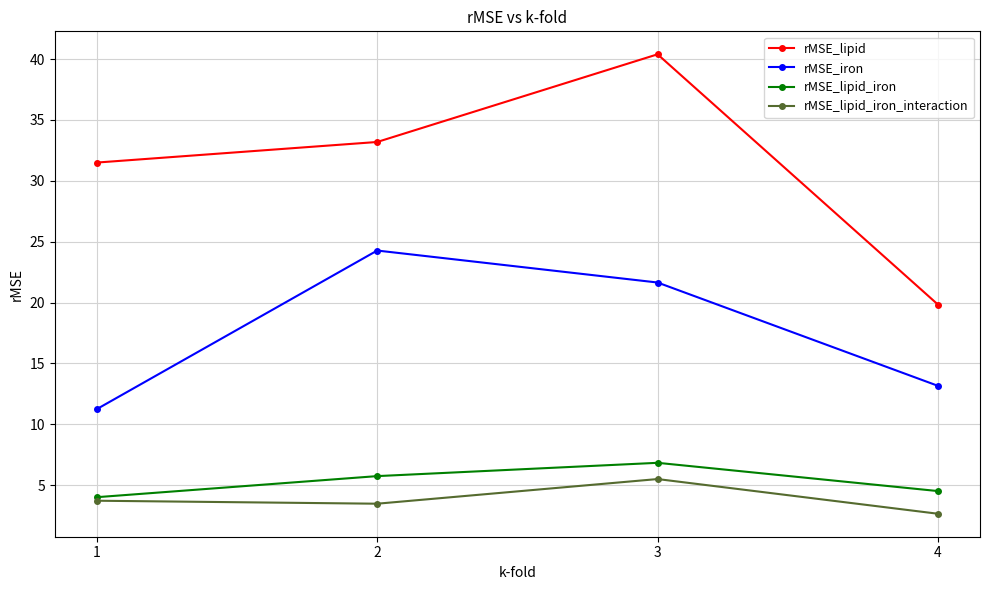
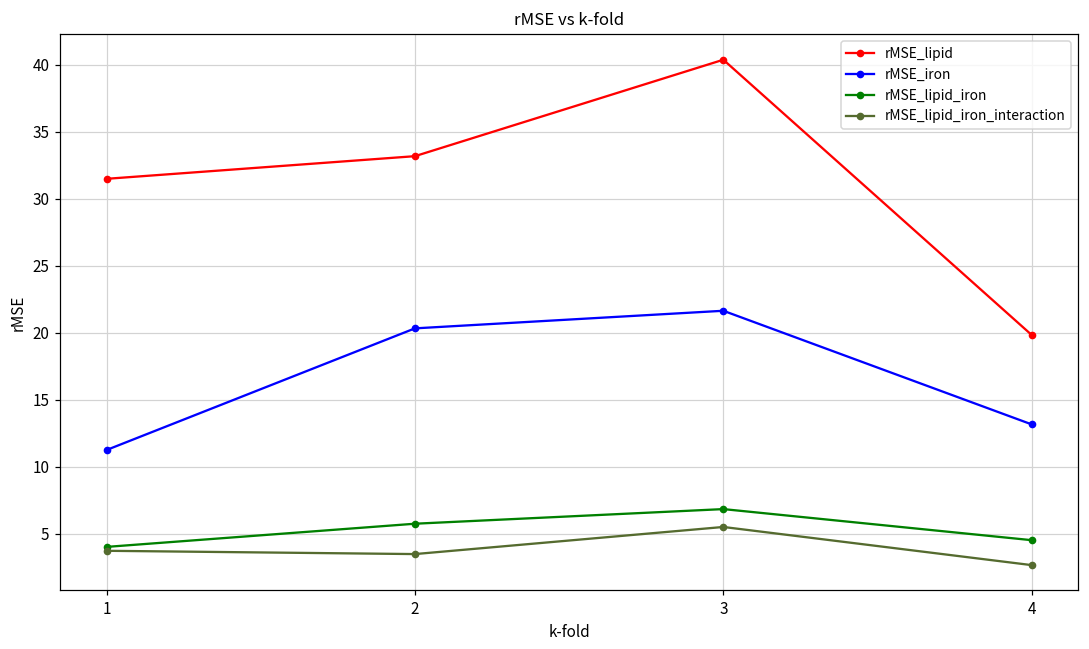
rMSE_iron, 2: 24.3 -> 20.3
